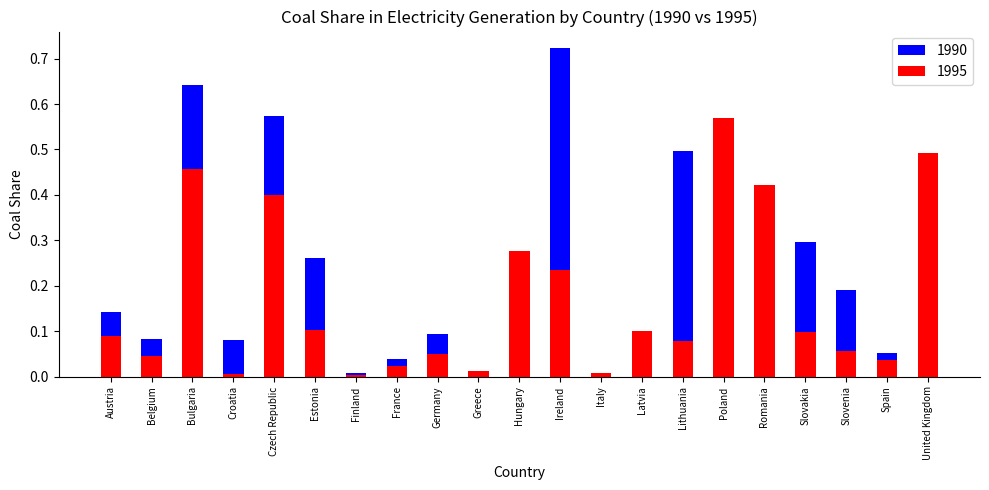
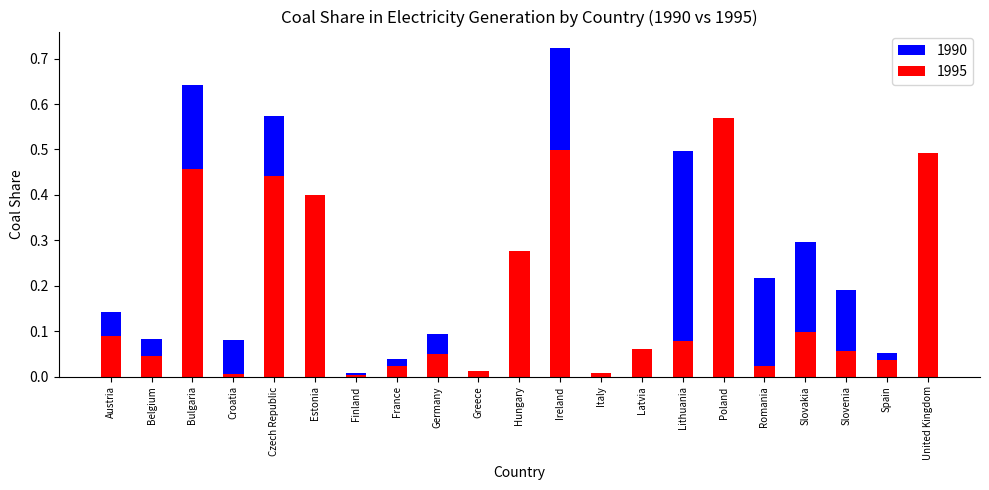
1995, Czech Republic: 0.40 -> 0.44
1990, Estonia: 0.26 -> 0.15
1995, Estonia: 0.10 -> 0.40
1995, Ireland: 0.23 -> 0.50
1995, Latvia: 0.10 -> 0.06
1995, Romania: 0.42 -> 0.02
